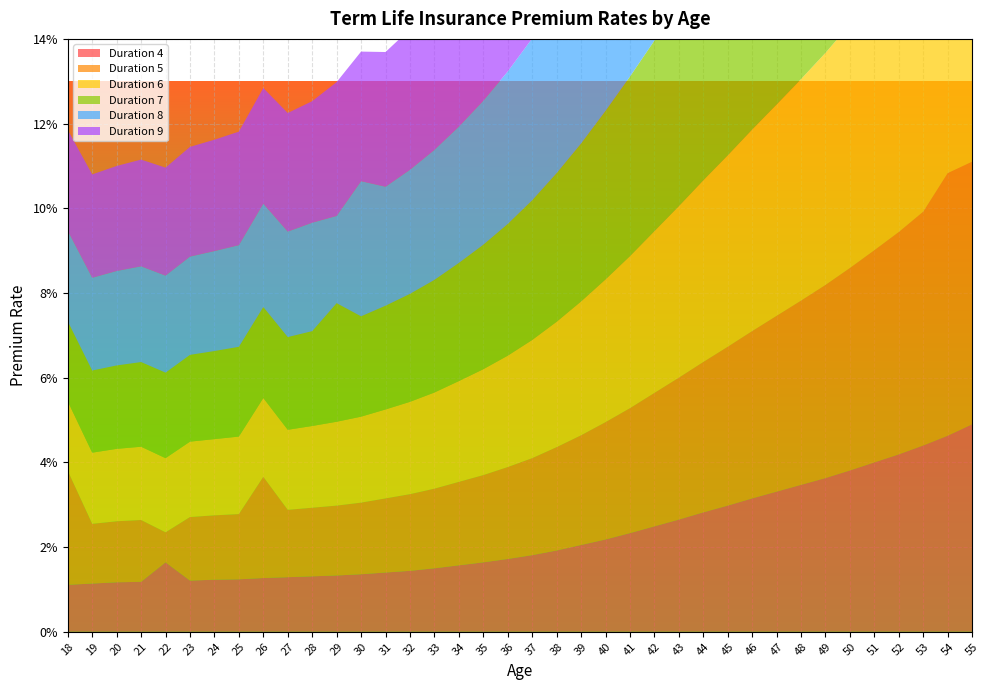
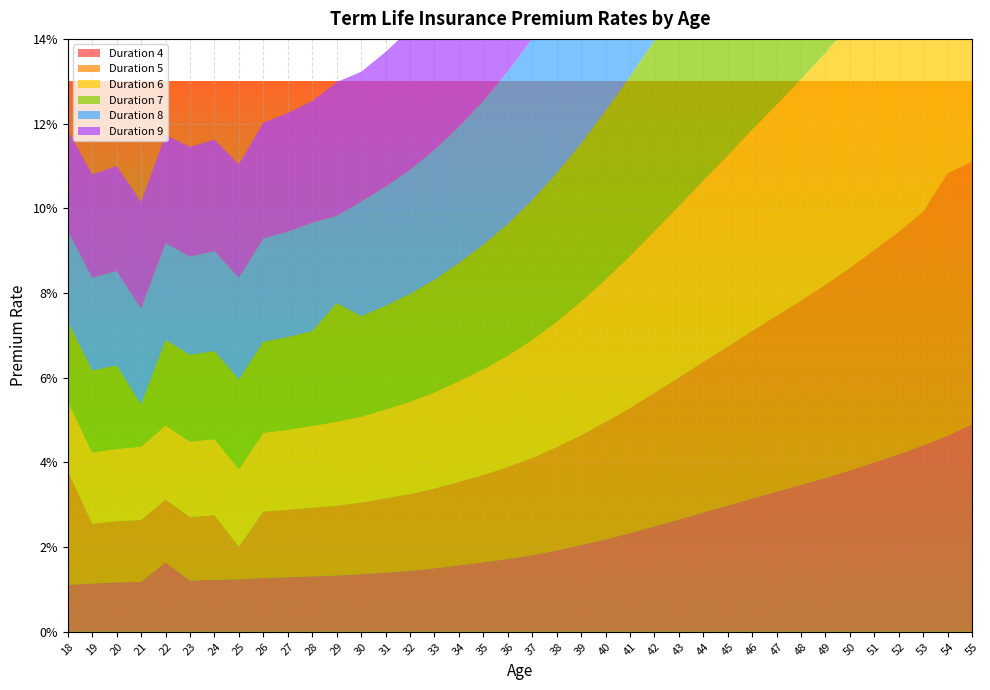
Duration 7, 21: 2.0% -> 1.0%
Duration 5, 22: 0.7% -> 1.5%
Duration 5, 25: 1.5% -> 0.8%
Duration 5, 26: 2.4% -> 1.6%
Duration 8, 30: 3.2% -> 2.7%
